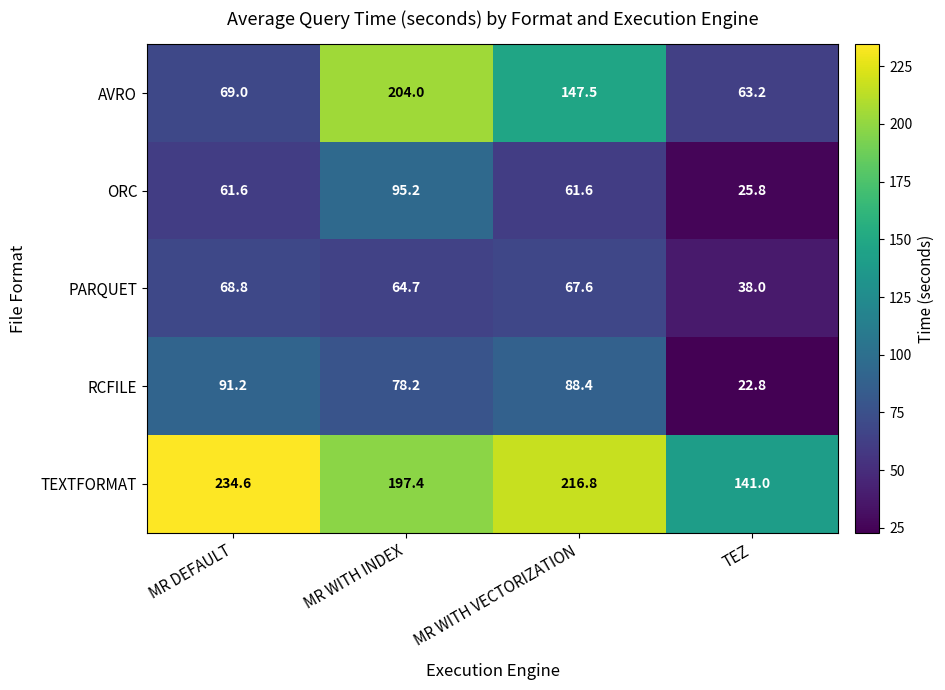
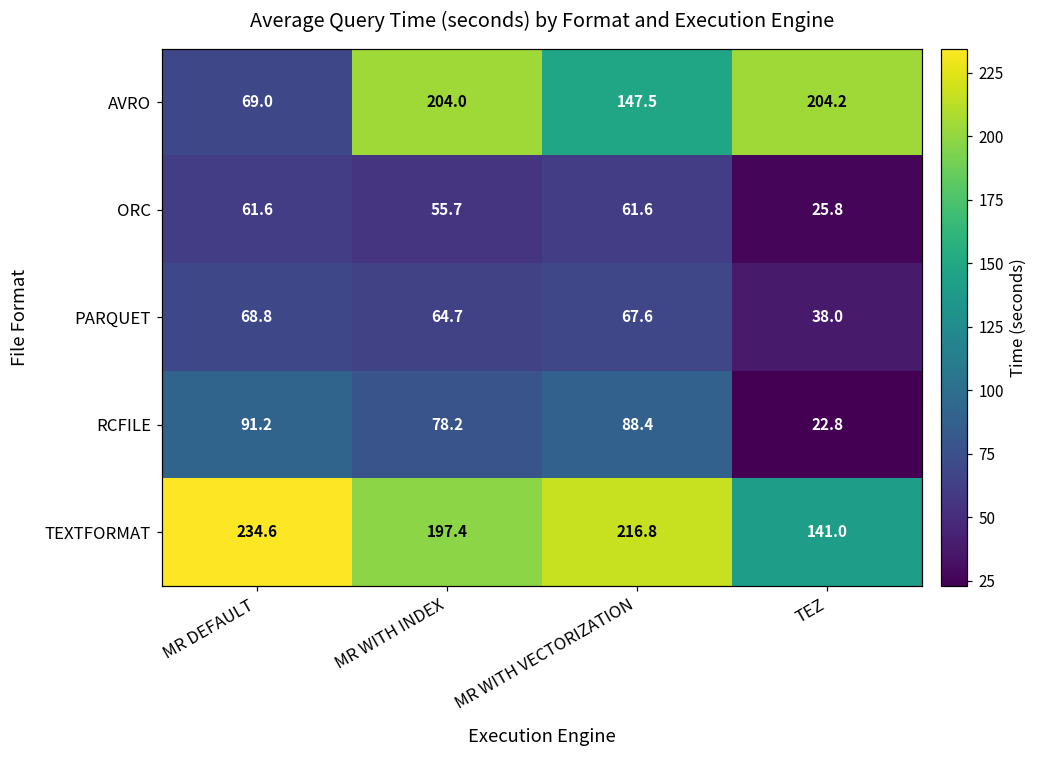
AVRO, TEZ: 63.2 -> 204.2
ORC, MR WITH INDEX: 95.2 -> 55.7
